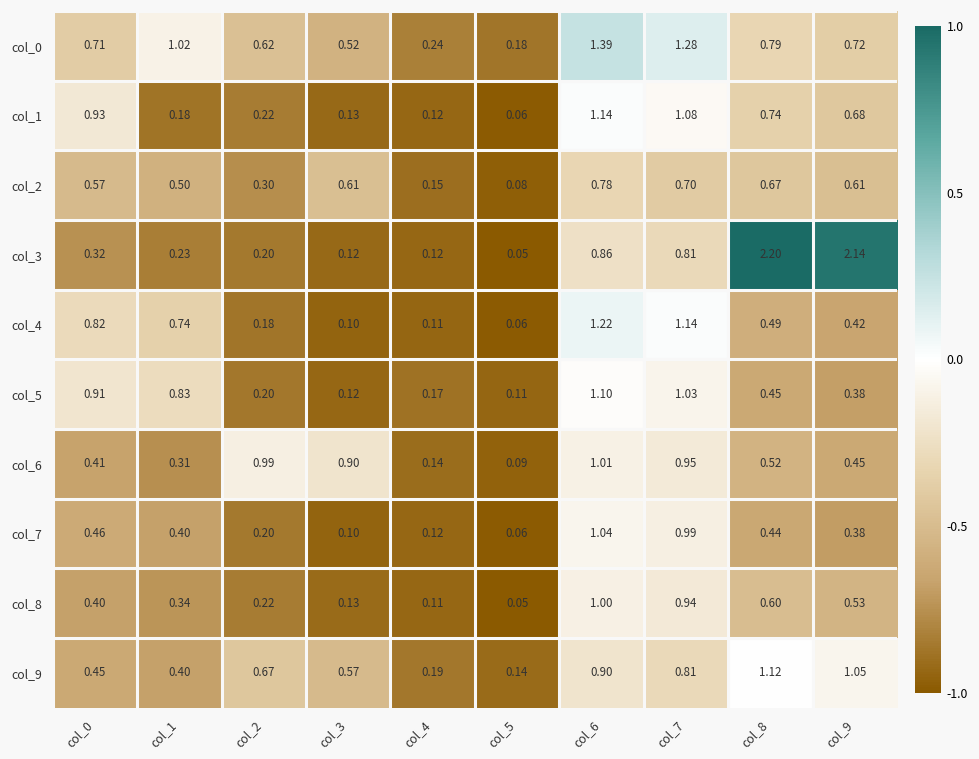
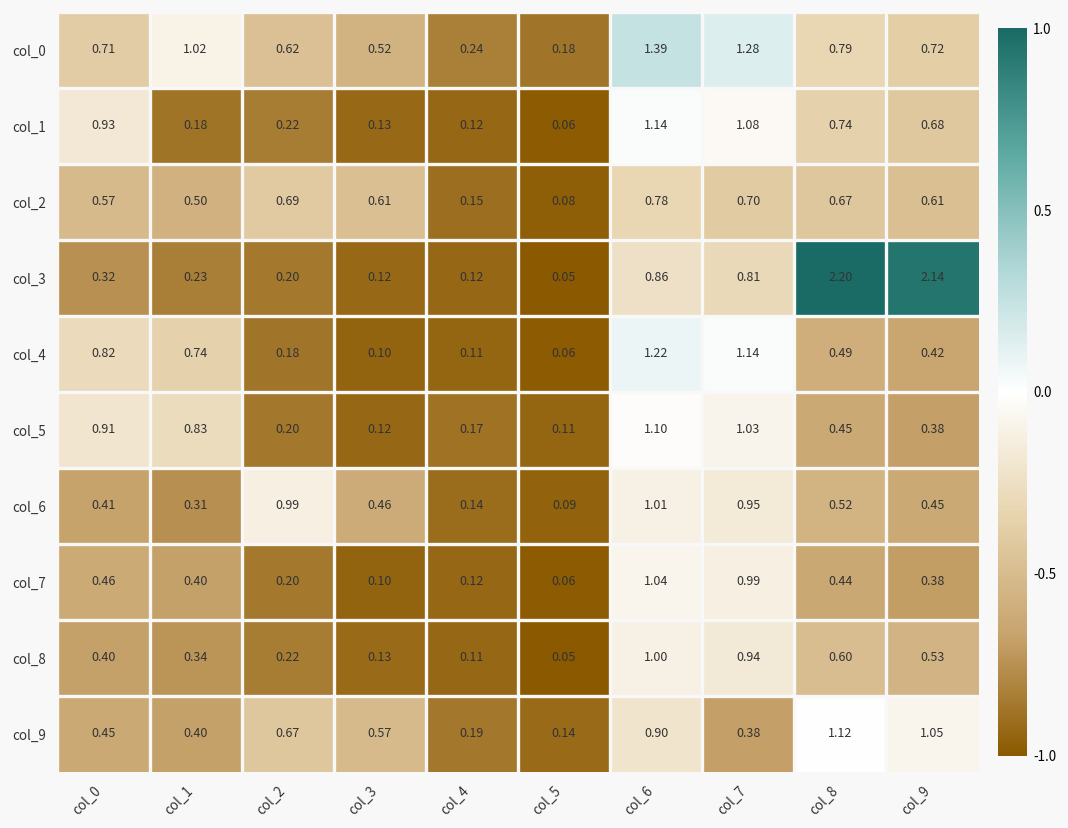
col_2, col_2: 0.30 -> 0.69
col_6, col_3: 0.90 -> 0.46
col_9, col_7: 0.81 -> 0.38
